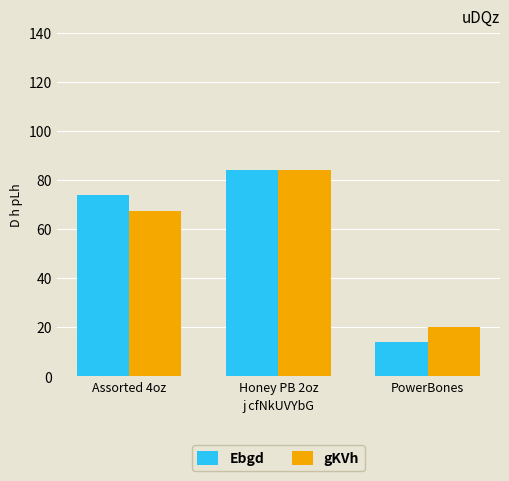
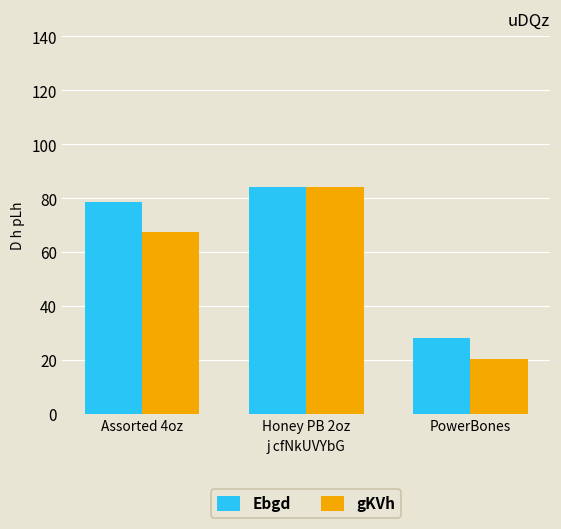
Ebgd, Assorted 4oz: 74 -> 79
Ebgd, PowerBones: 14 -> 28
